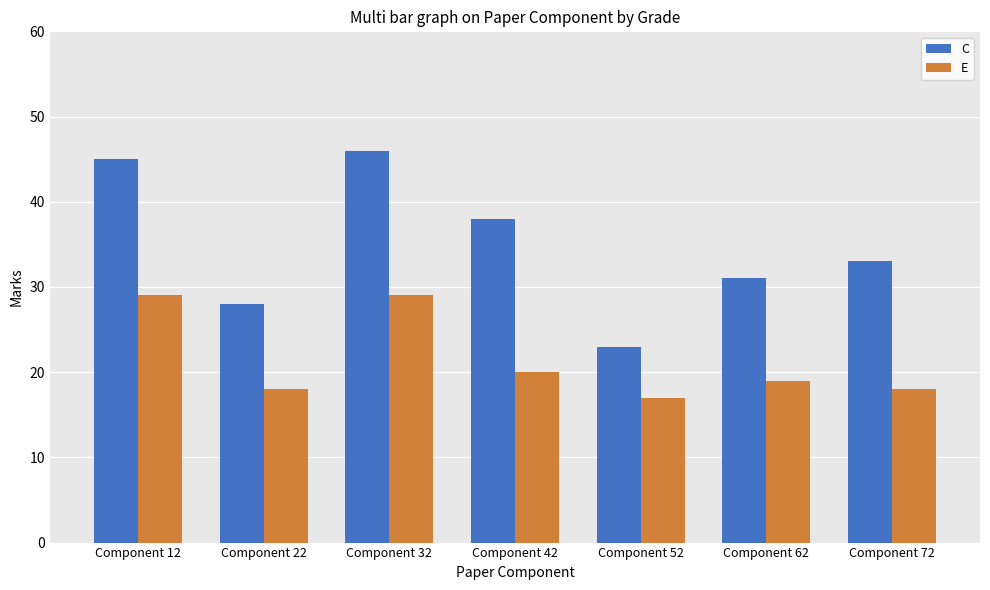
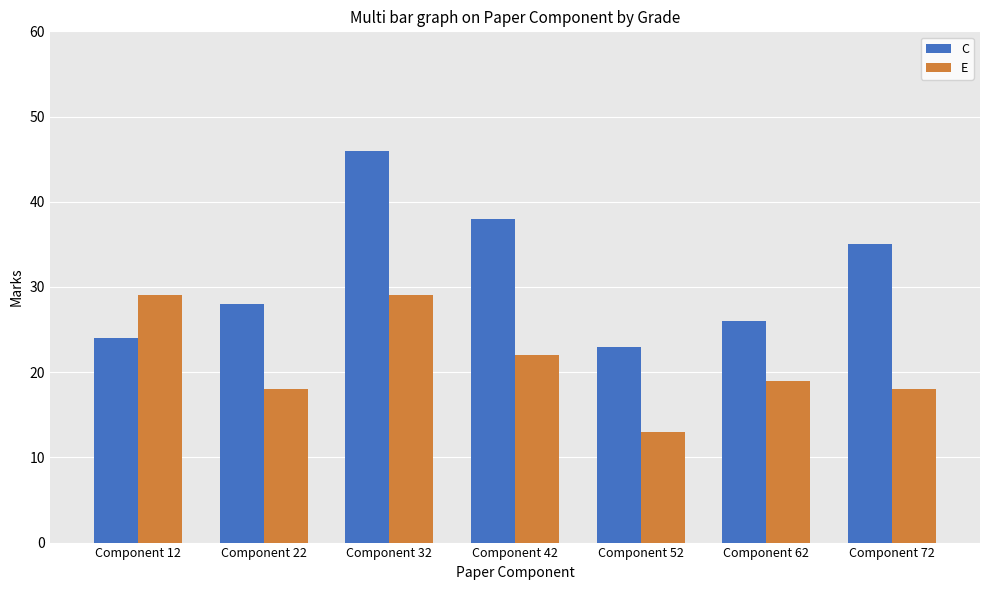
C, Component 12: 45 -> 24
E, Component 42: 20 -> 22
E, Component 52: 17 -> 13
C, Component 62: 31 -> 26
C, Component 72: 33 -> 35
